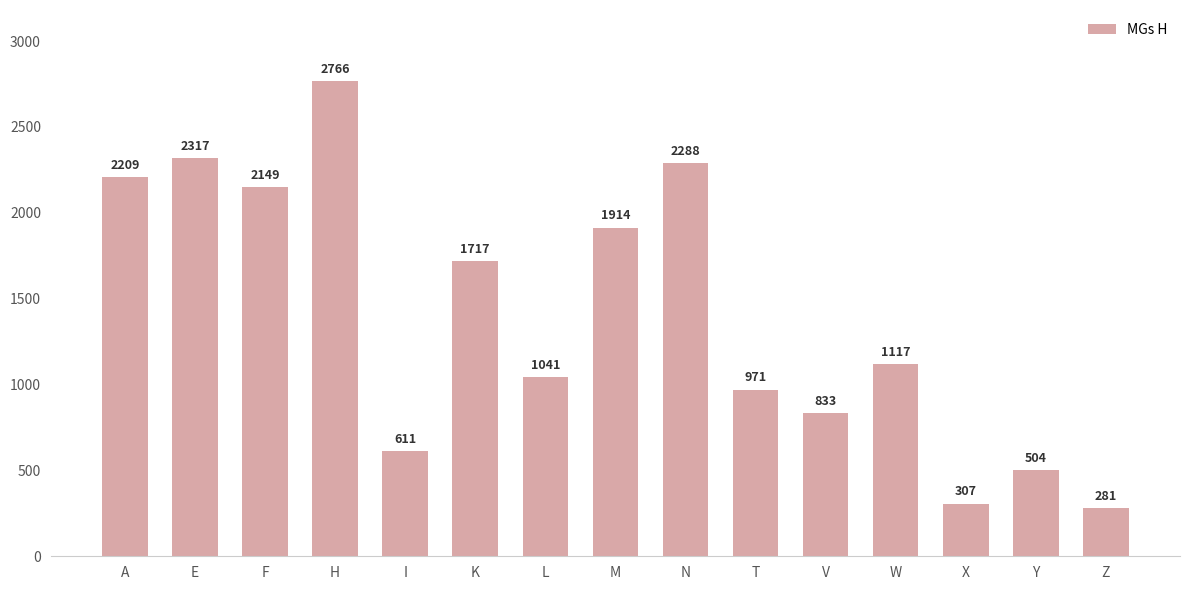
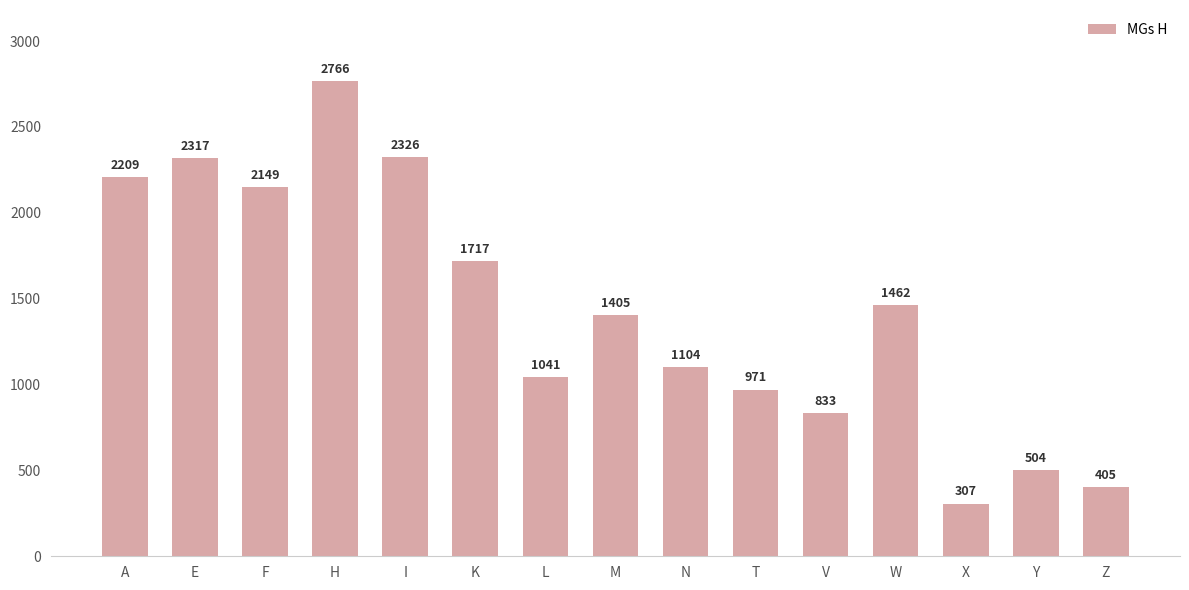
I: 611 -> 2326
M: 1914 -> 1405
N: 2288 -> 1104
W: 1117 -> 1462
Z: 281 -> 405
